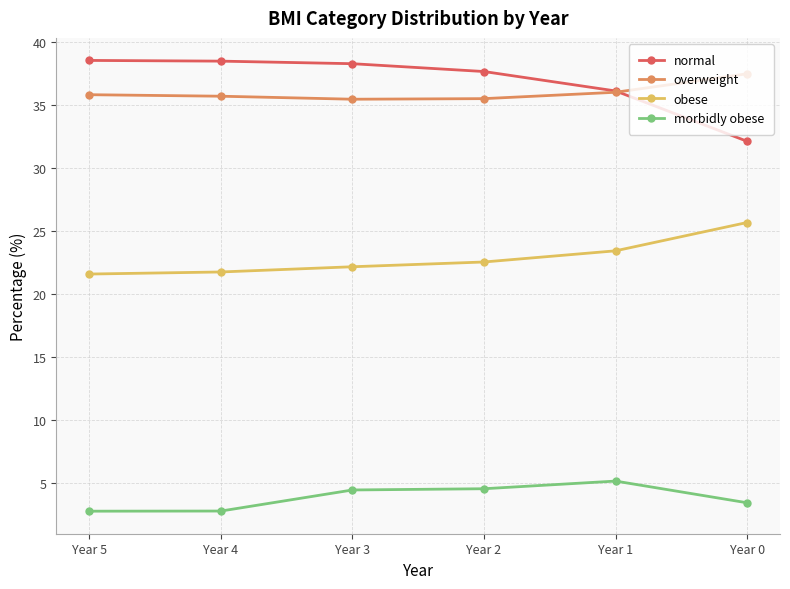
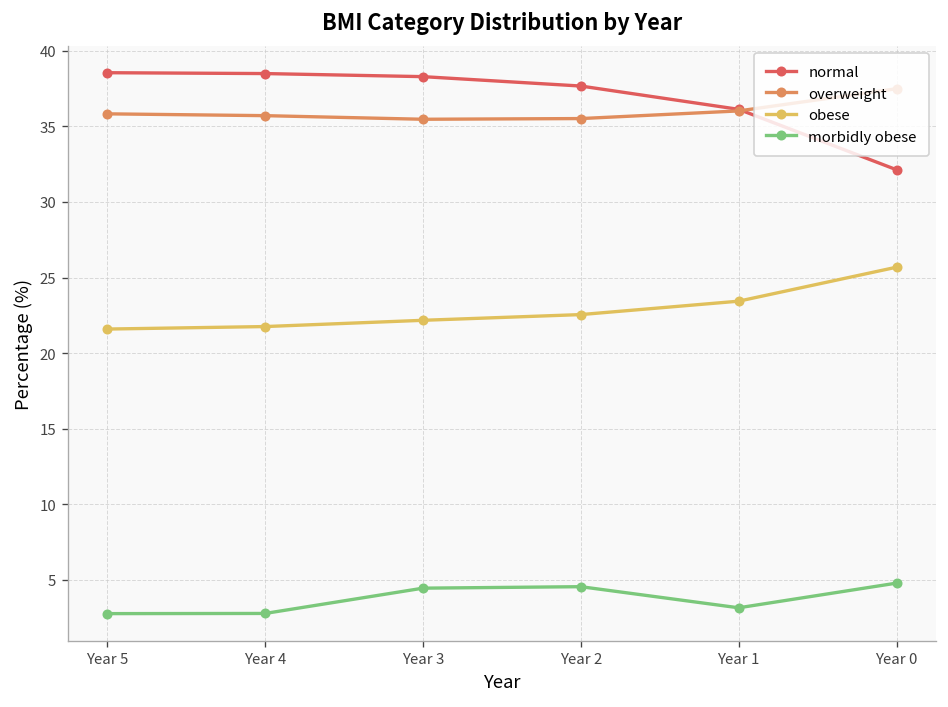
morbidly obese, Year 1: 5.1 -> 3.1
morbidly obese, Year 0: 3.4 -> 4.8
